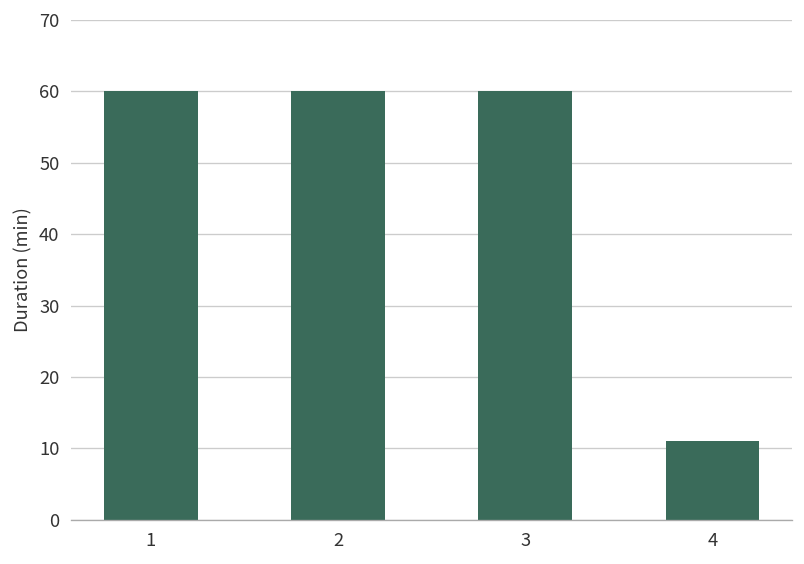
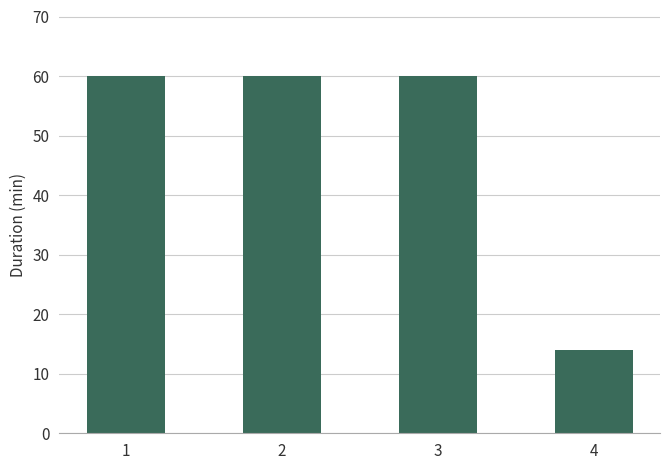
4: 11 -> 14
